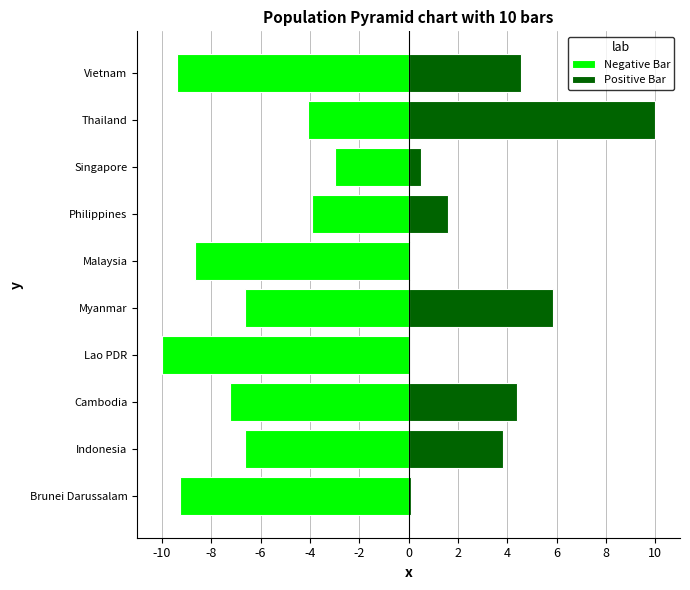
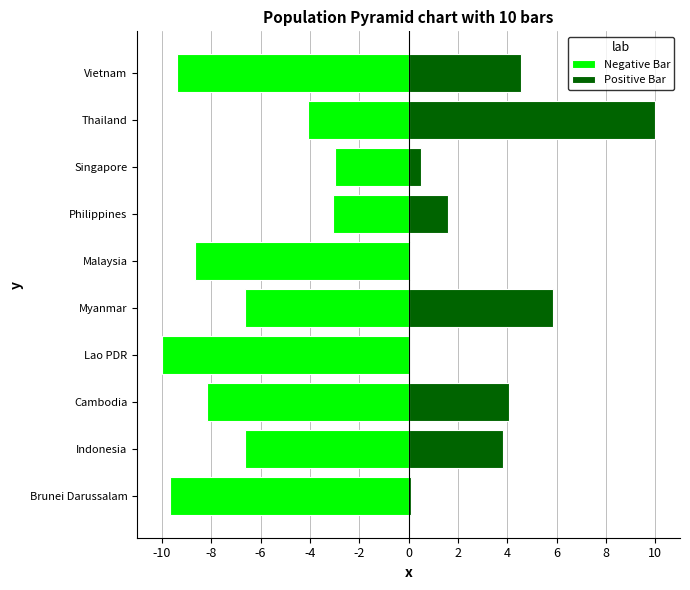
Negative Bar, Philippines: -3.9 -> -3.0
Negative Bar, Cambodia: -7.2 -> -8.2
Positive Bar, Cambodia: 4.4 -> 4.1
Negative Bar, Brunei Darussalam: -9.2 -> -9.7
